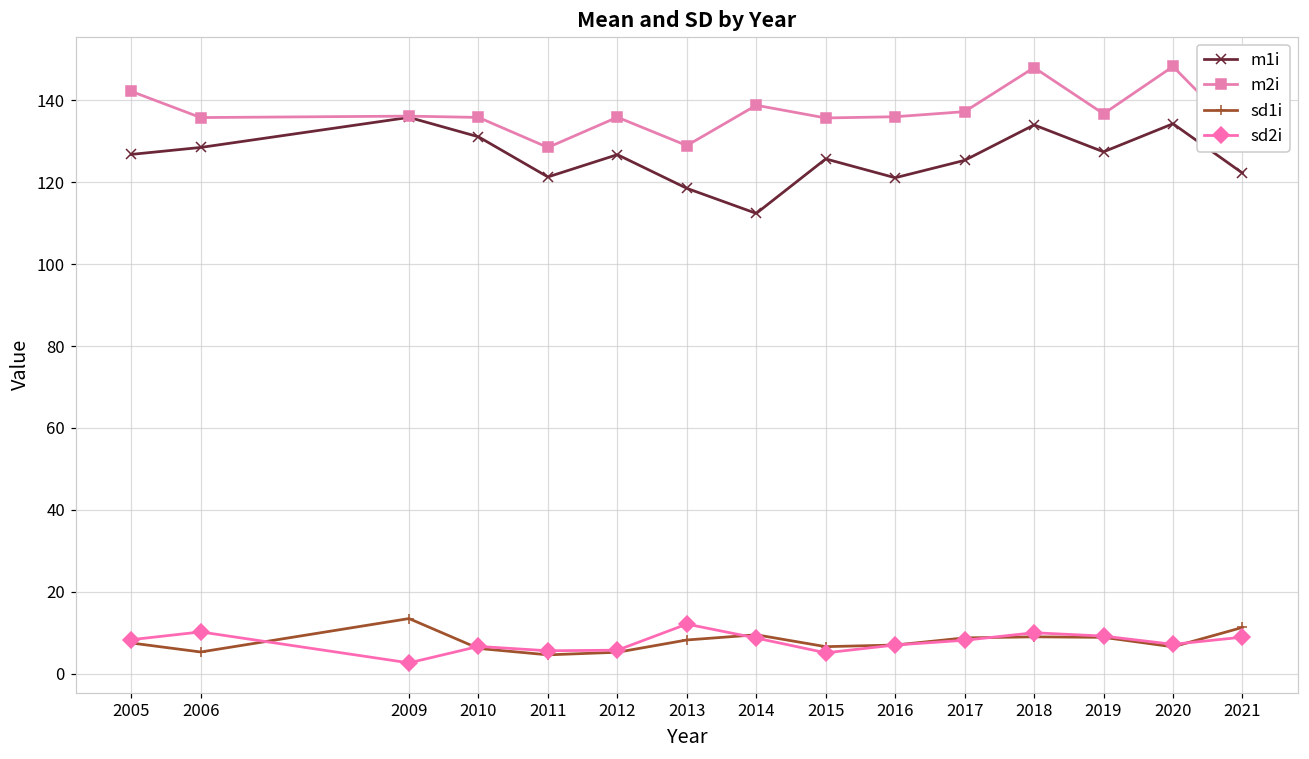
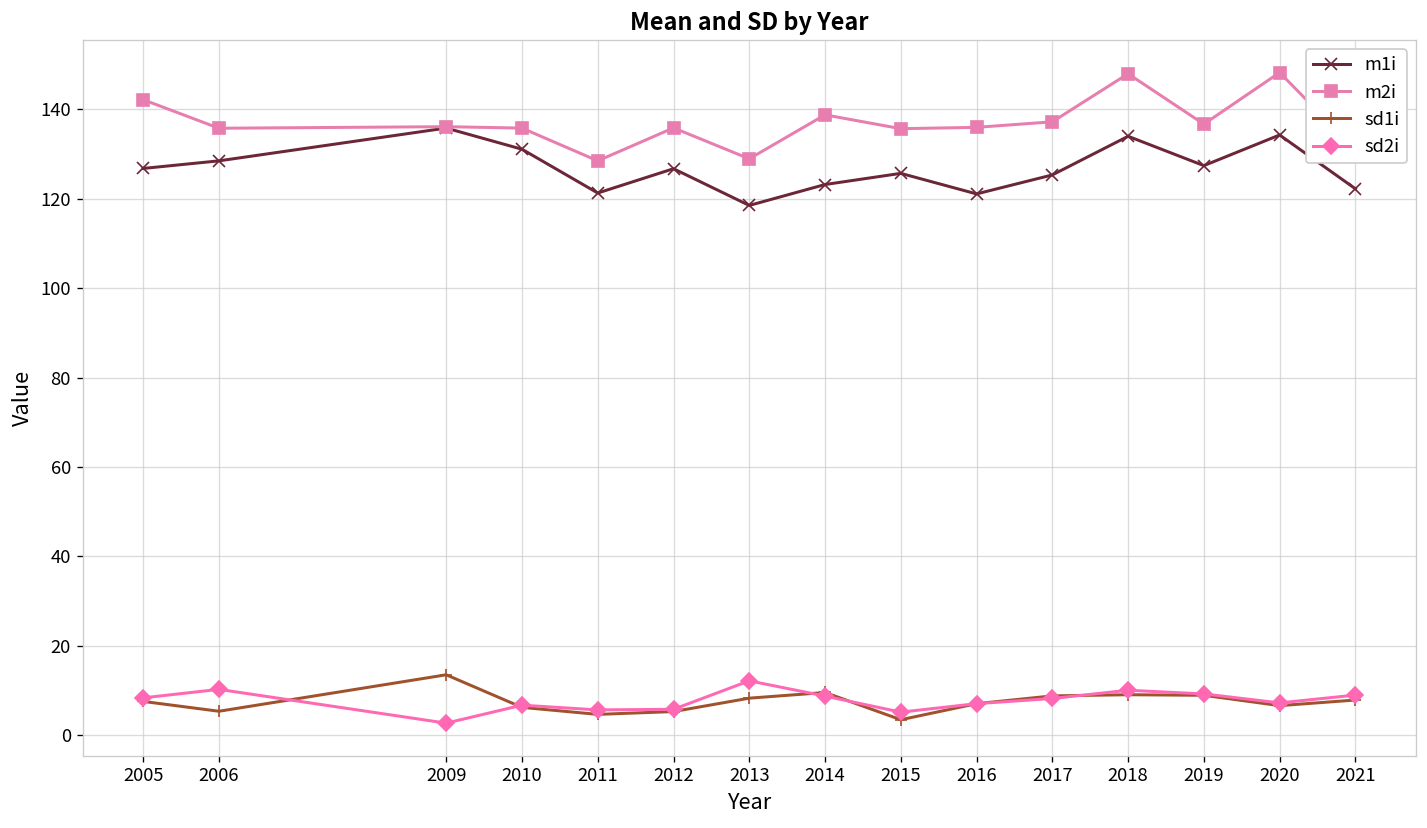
m1i, 2014: 112 -> 123
sd1i, 2015: 7 -> 3
sd1i, 2021: 11 -> 8
